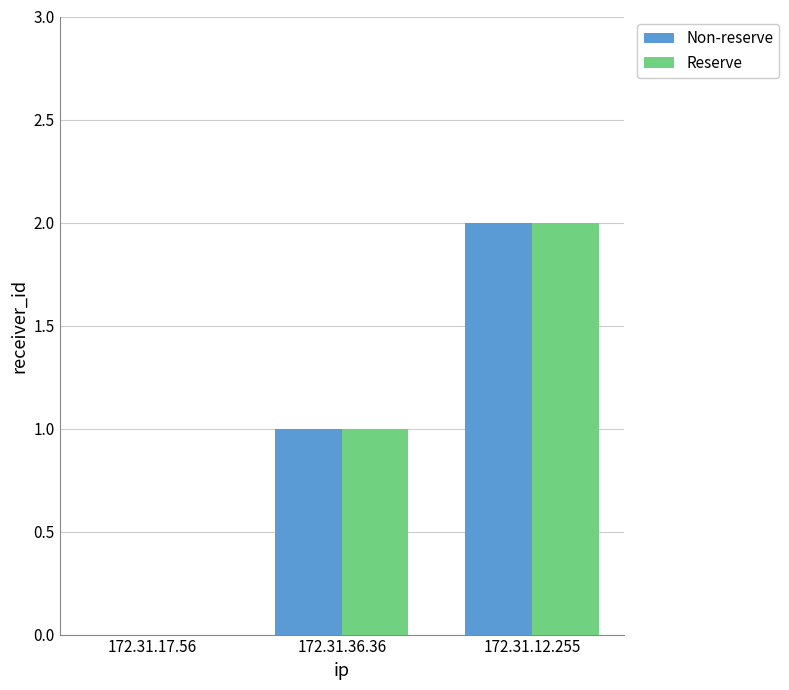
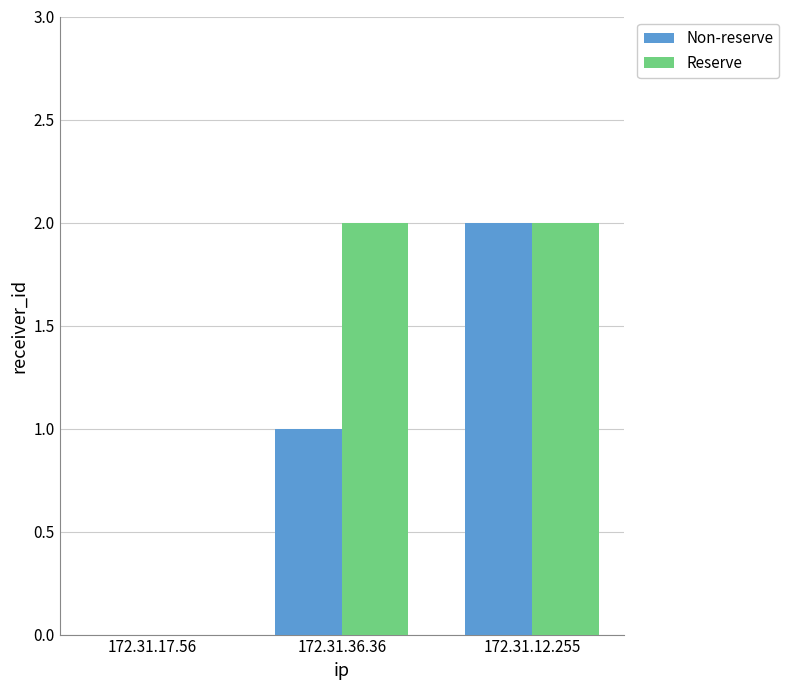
Reserve, 172.31.36.36: 1 -> 2
